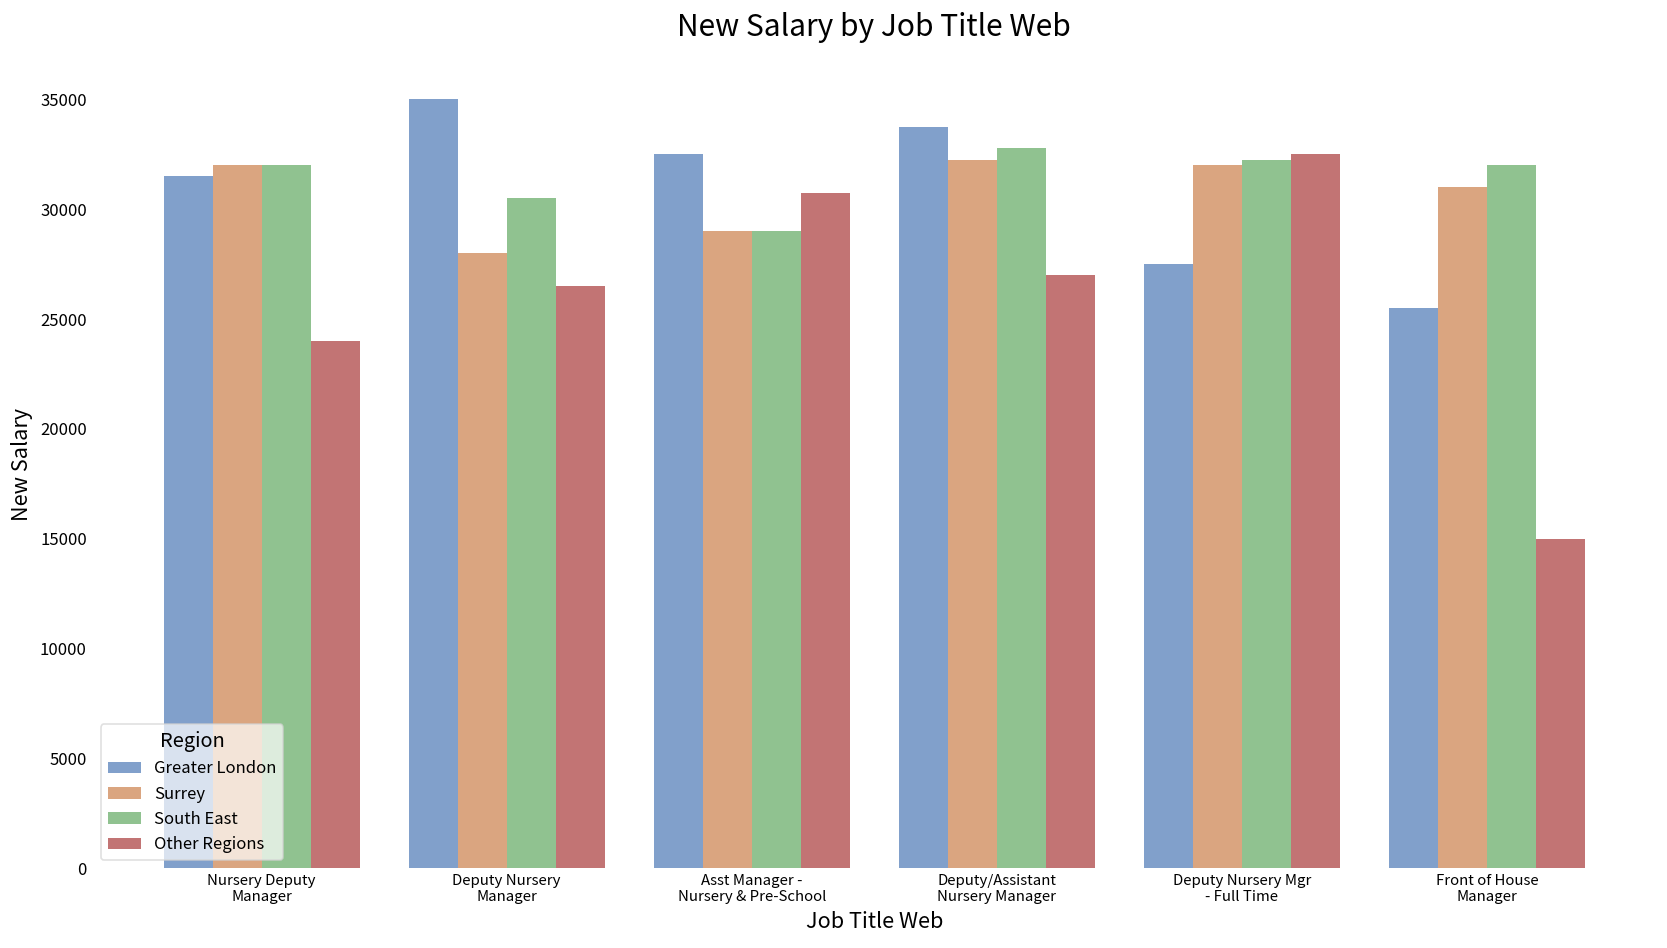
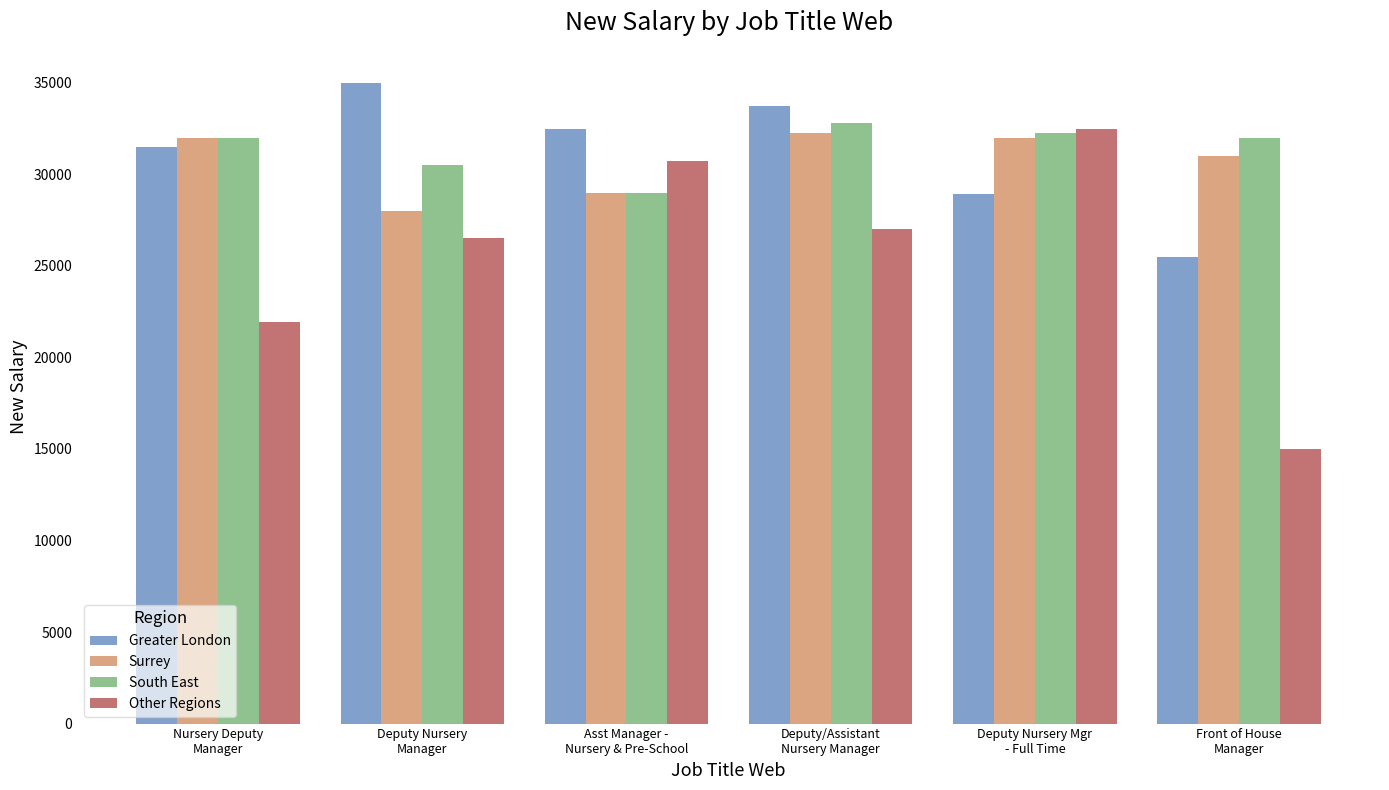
Other Regions, Nursery Deputy Manager: 24000 -> 21900
Greater London, Deputy Nursery Mgr - Full Time: 27500 -> 28900
